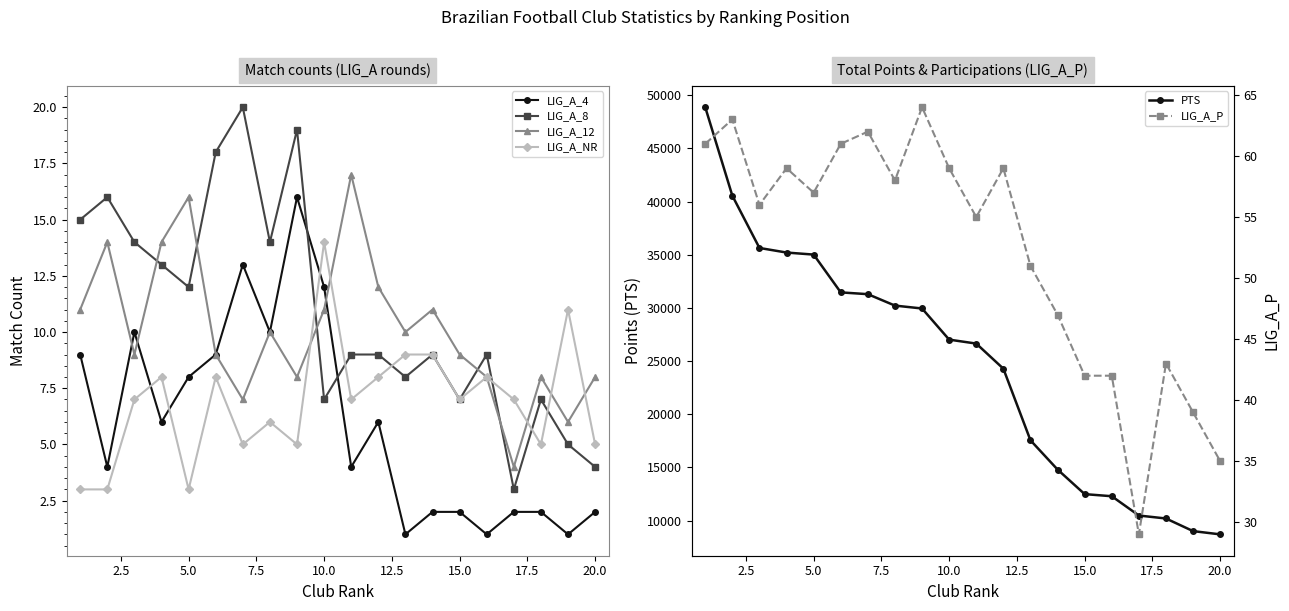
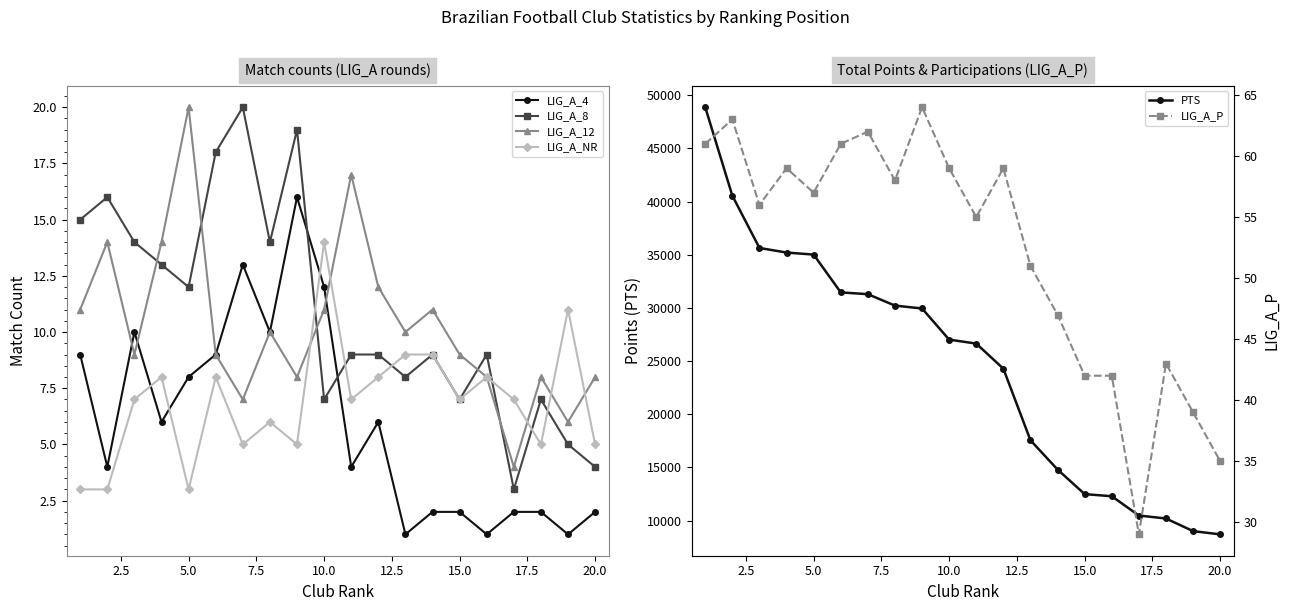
Match counts (LIG_A rounds), LIG_A_12, 5.0: 16 -> 20
